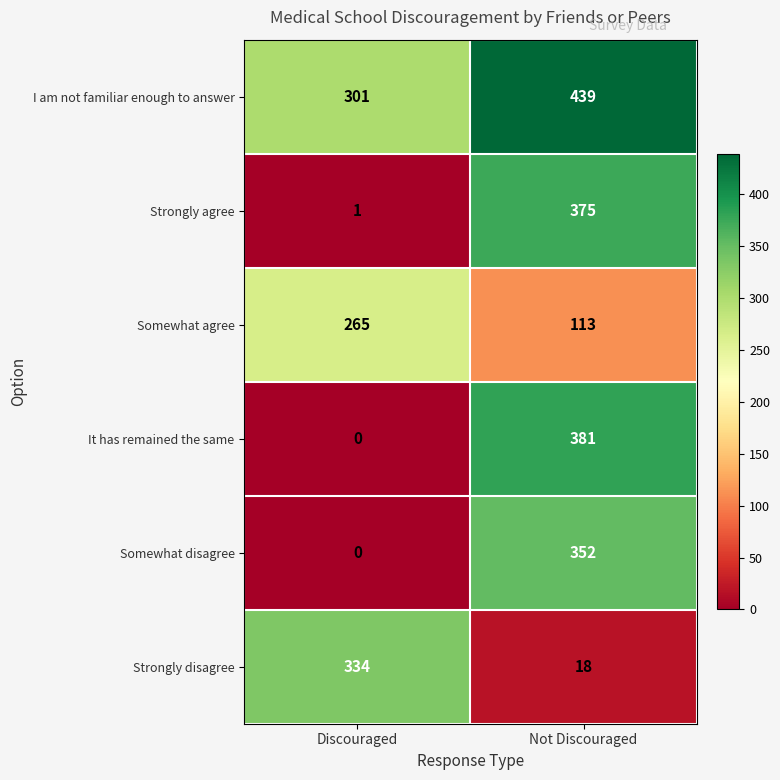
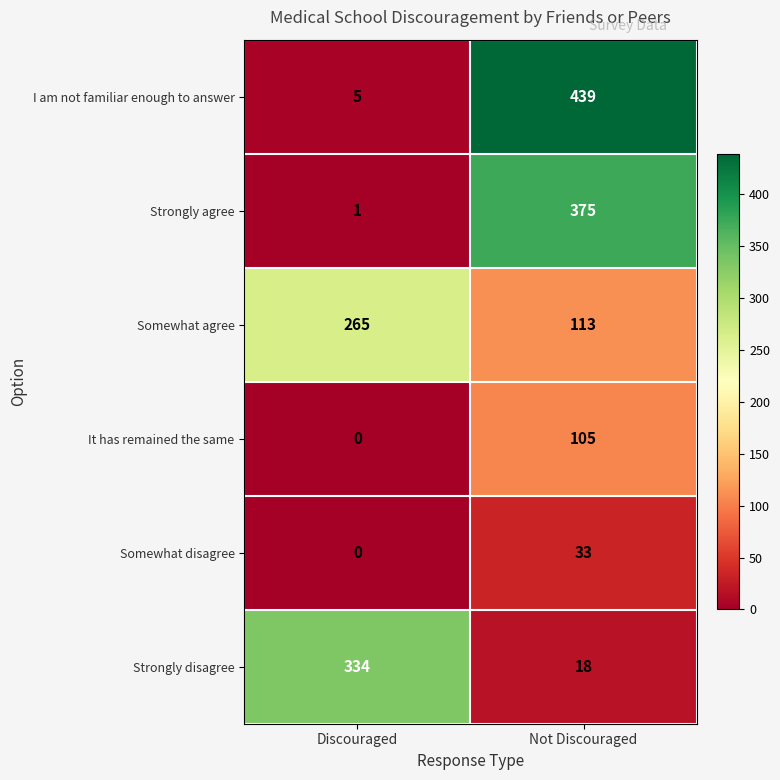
I am not familiar enough to answer, Discouraged: 301 -> 5
It has remained the same, Not Discouraged: 381 -> 105
Somewhat disagree, Not Discouraged: 352 -> 33
